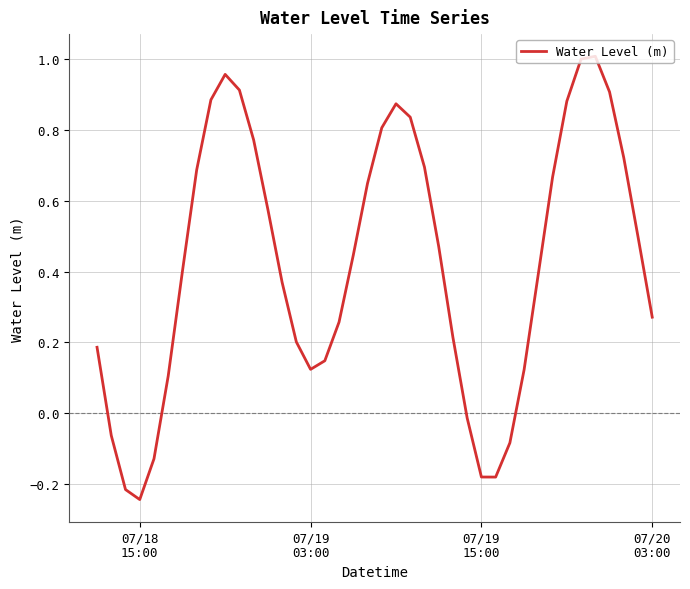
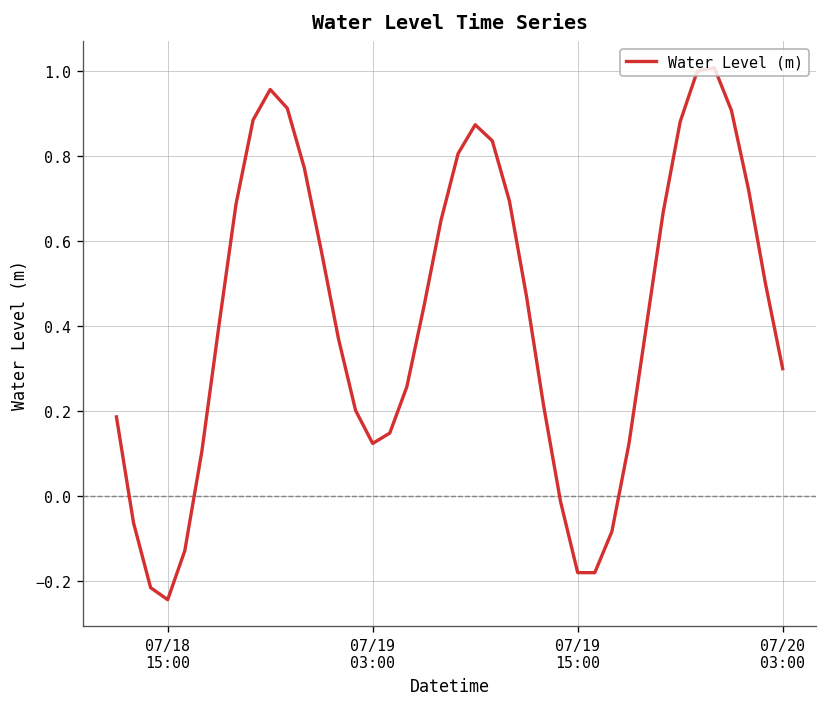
07/20 03:00: 0.27 -> 0.30
